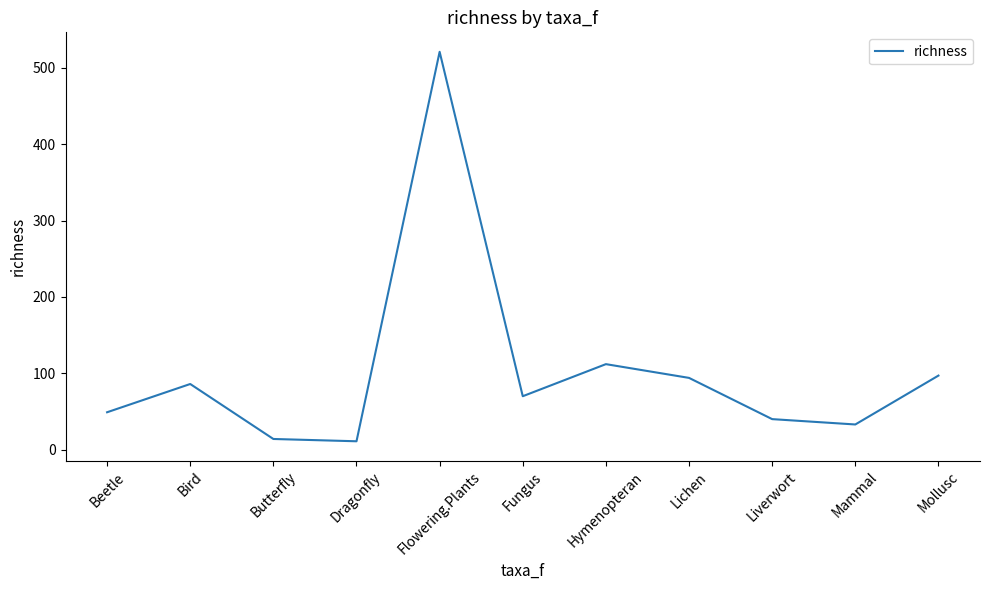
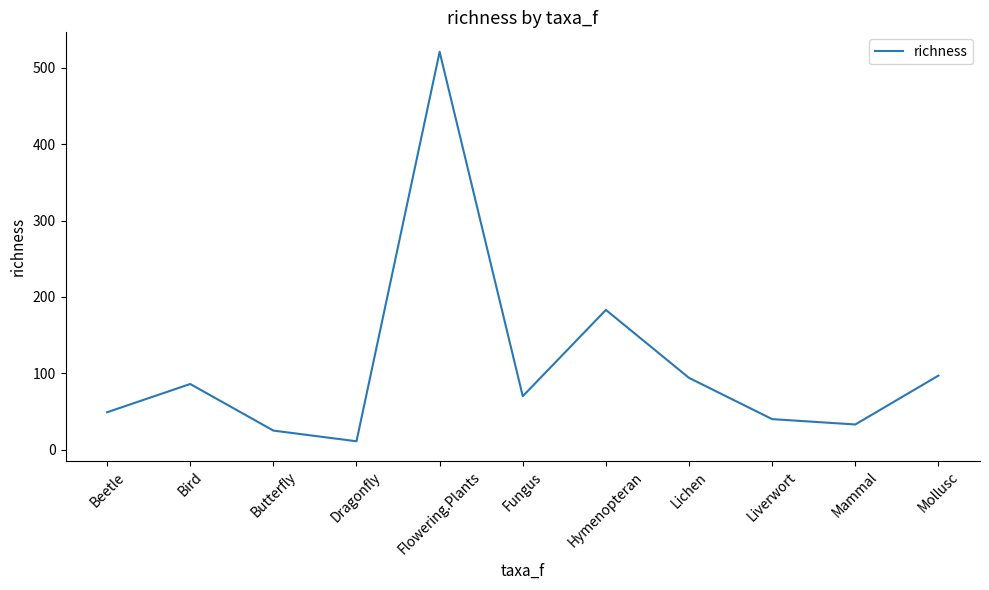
Butterfly: 10 -> 30
Hymenopteran: 110 -> 180
